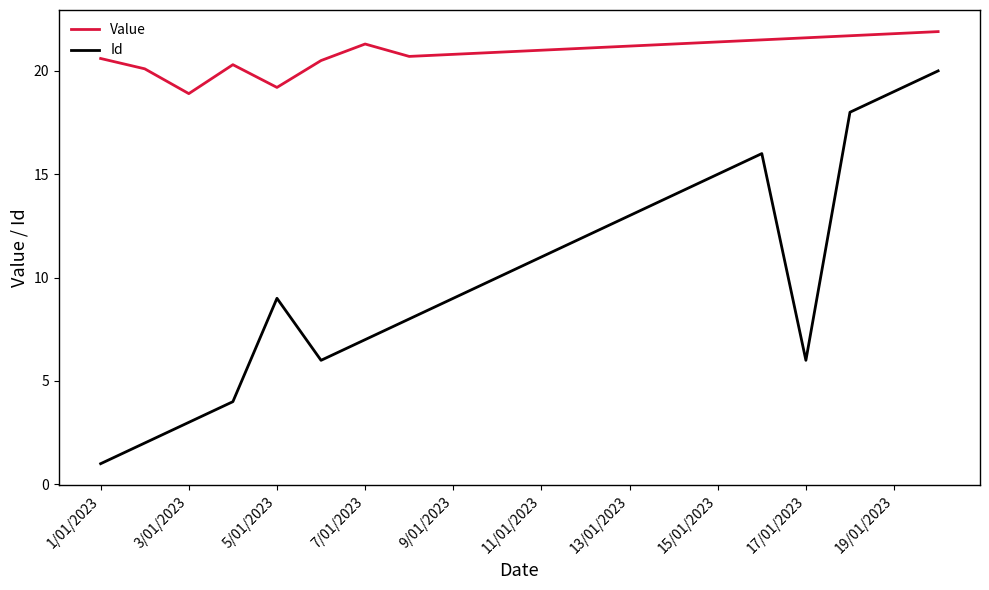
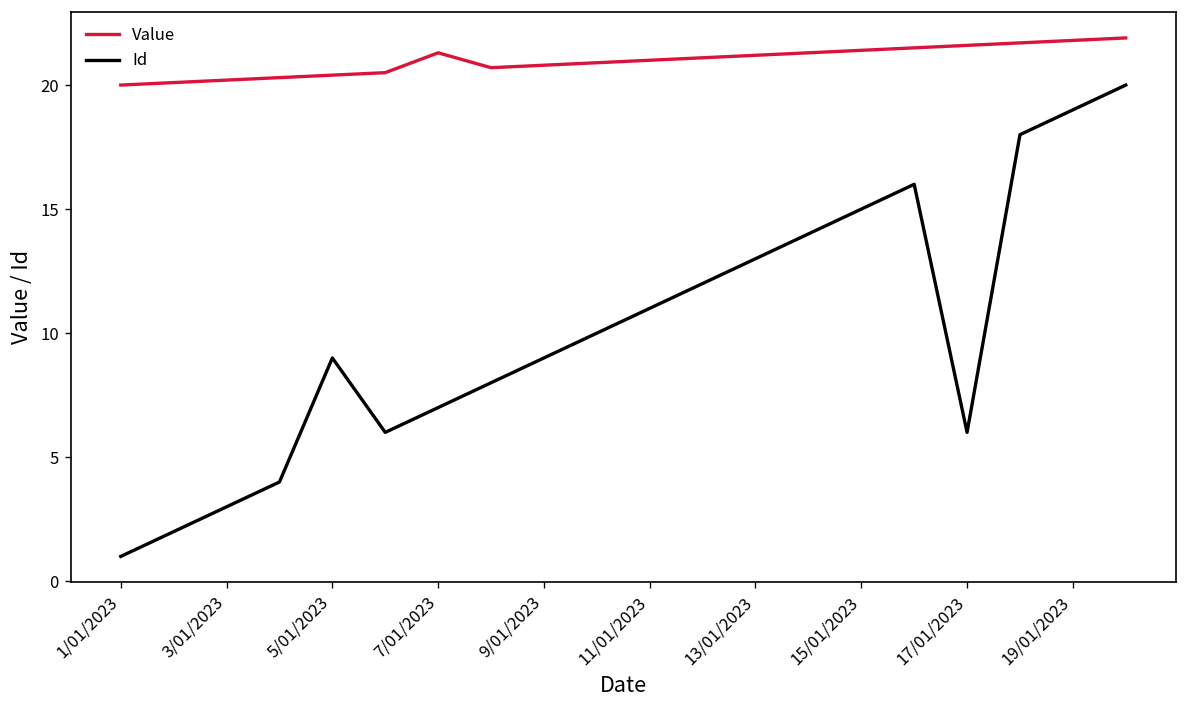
Value, 1/01/2023: 20.6 -> 20.0
Value, 3/01/2023: 18.9 -> 20.2
Value, 5/01/2023: 19.2 -> 20.4
